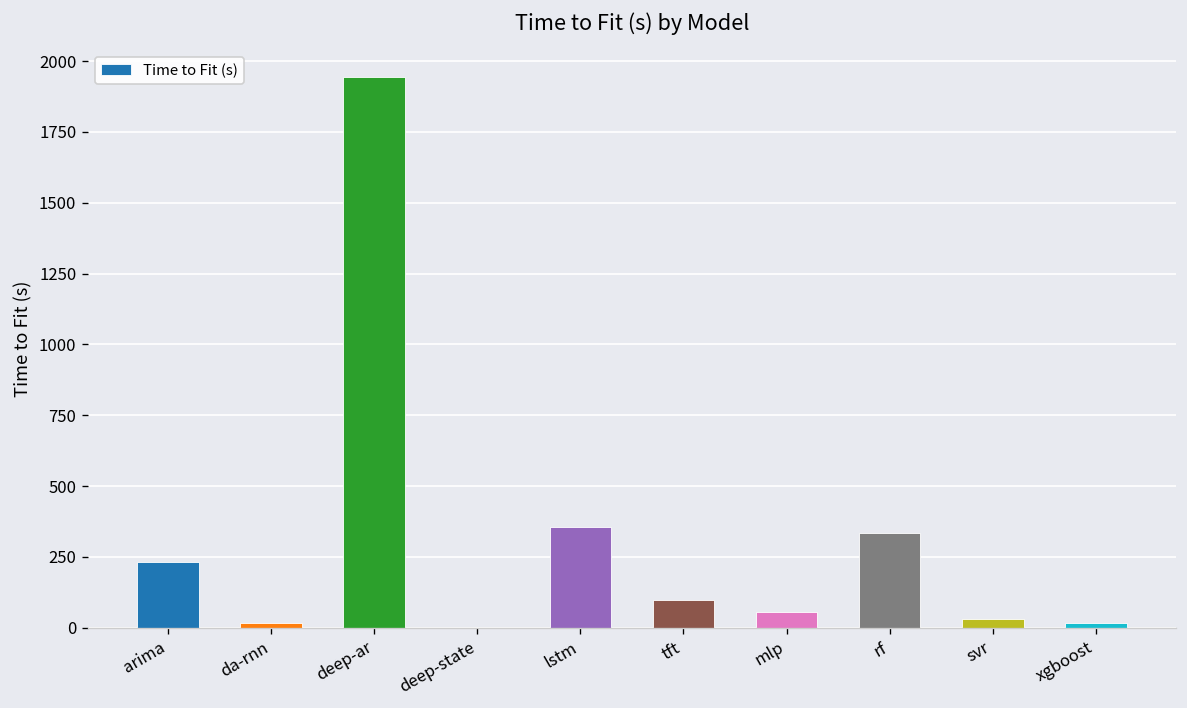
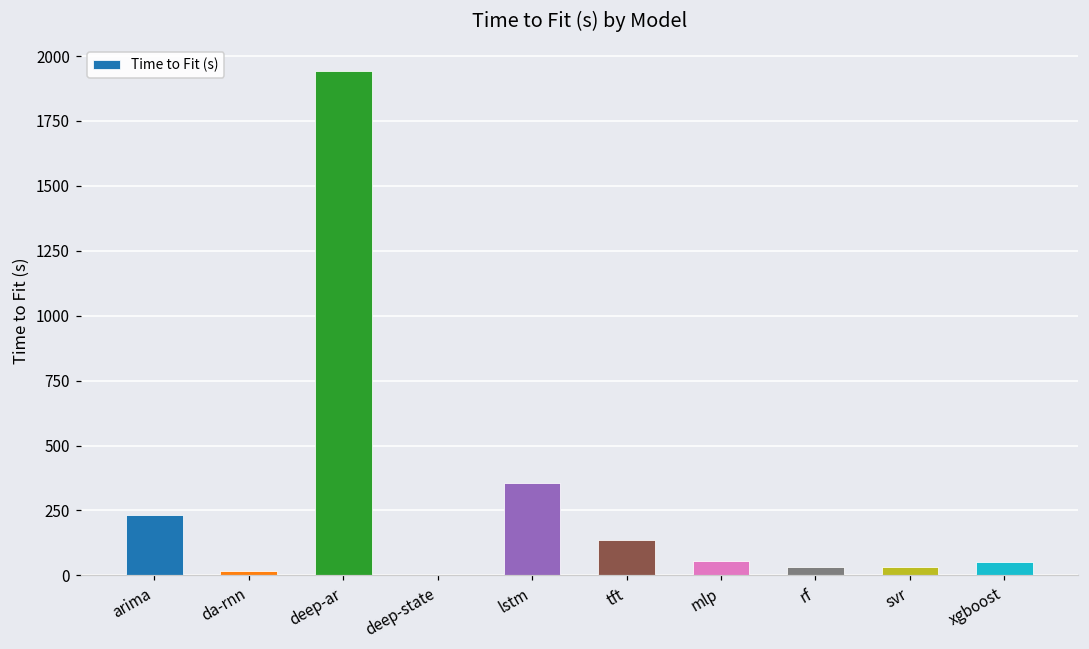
tft: 100 -> 140
rf: 330 -> 30
xgboost: 20 -> 50
